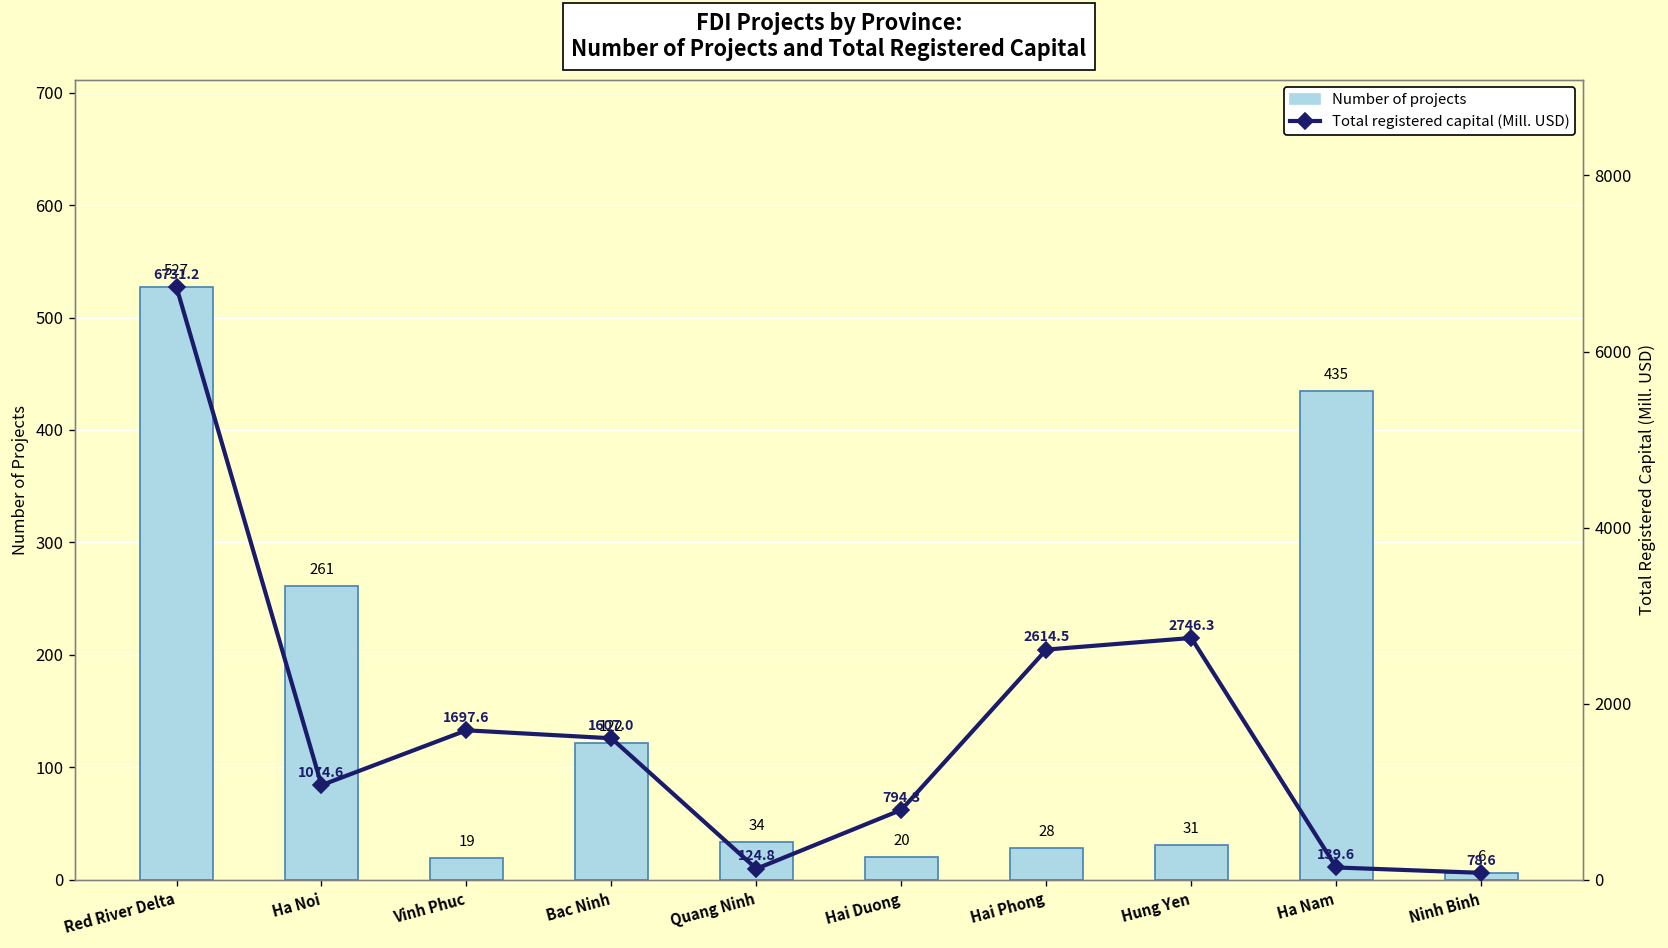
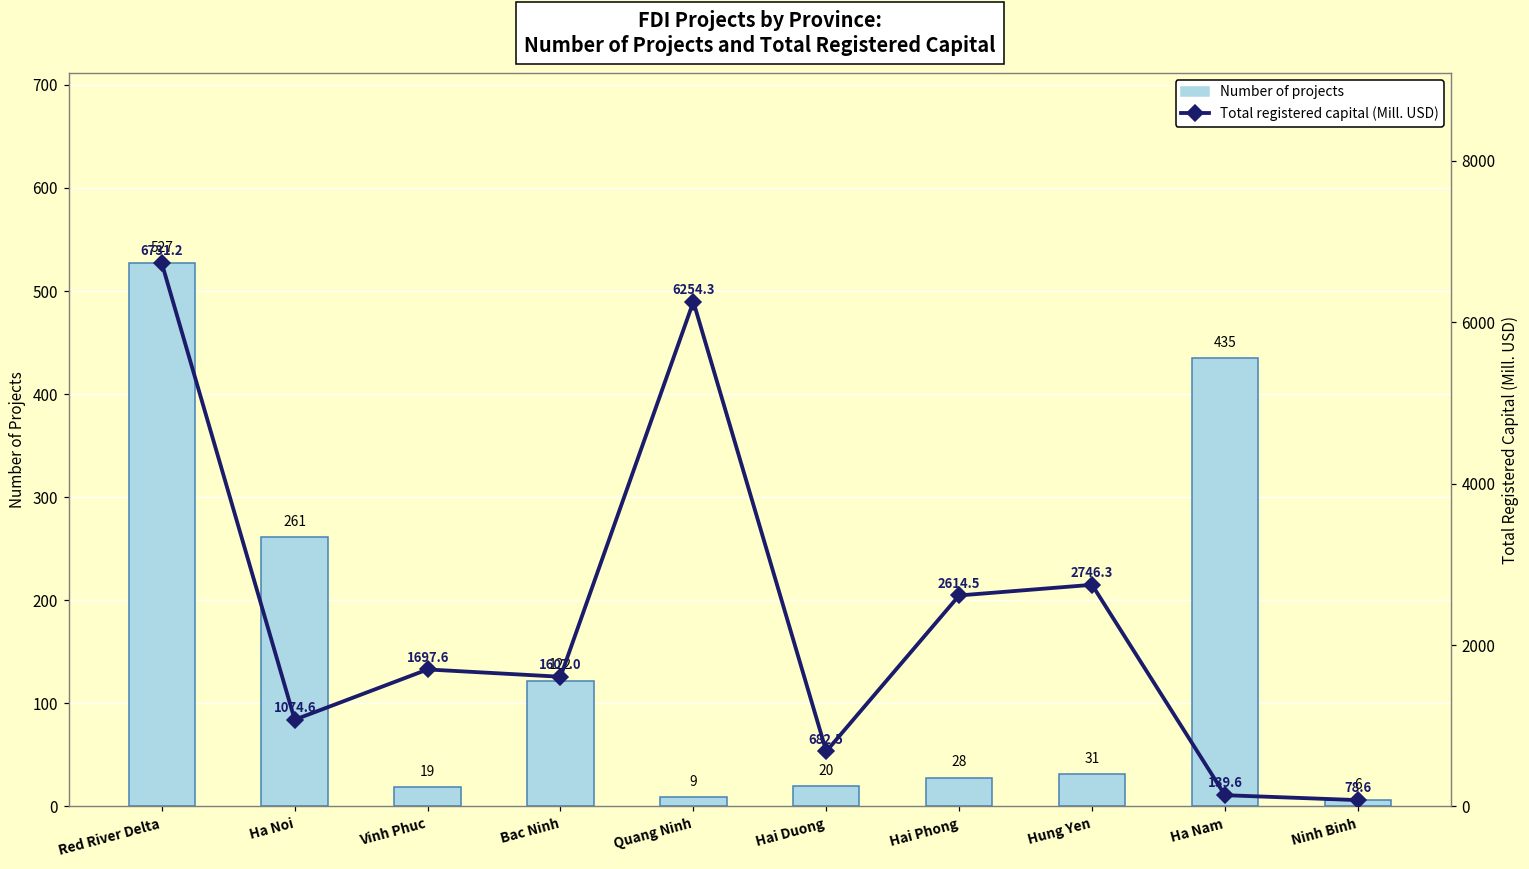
Number of projects, Quang Ninh: 34 -> 9
Total registered capital (Mill. USD), Quang Ninh: 124.8 -> 6254.3
Total registered capital (Mill. USD), Hai Duong: 794.3 -> 682.5
